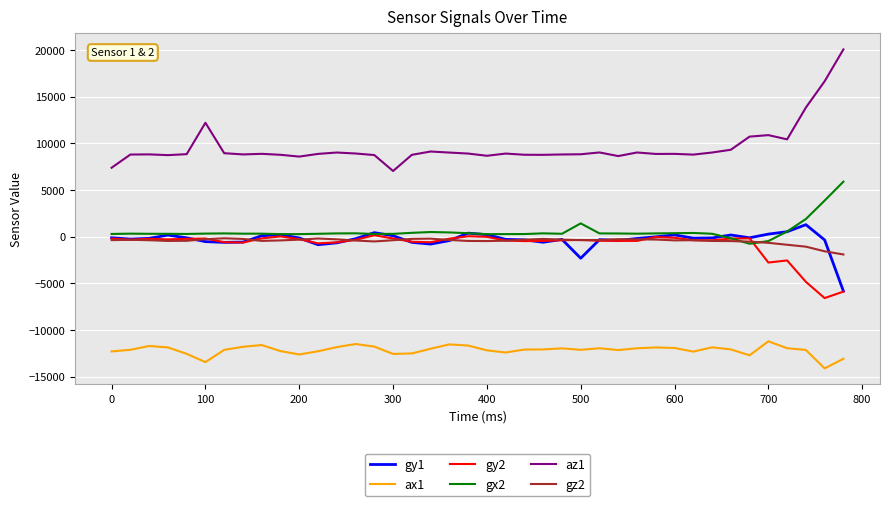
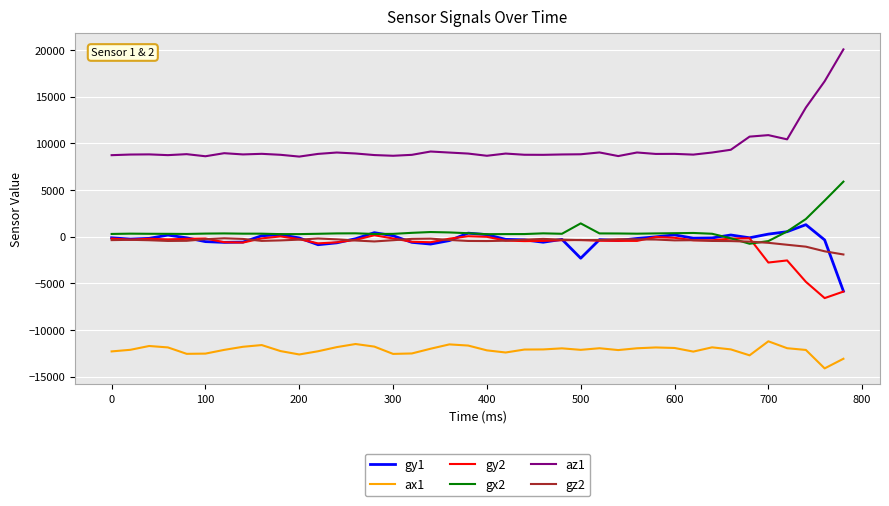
az1, 0: 7000 -> 9000
ax1, 100: -13400 -> -12500
az1, 100: 12000 -> 9000
az1, 300: 7000 -> 9000
